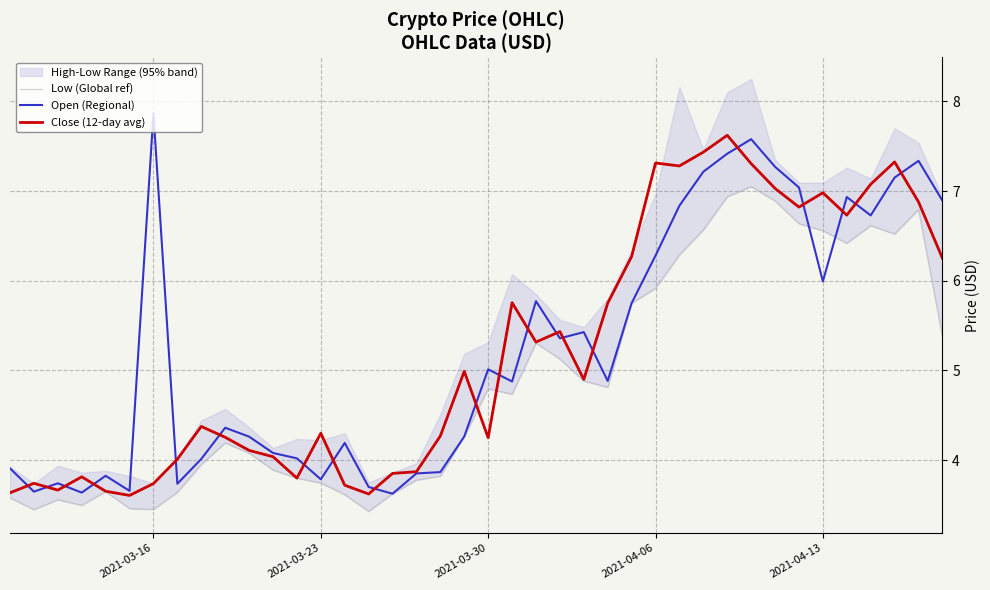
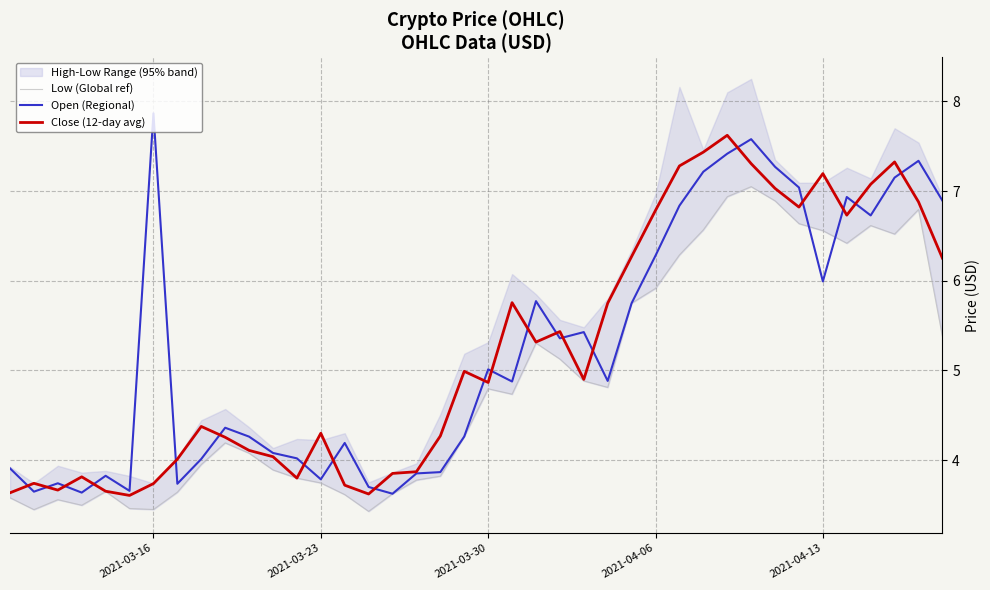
Close (12-day avg), 2021-03-30: 4.3 -> 4.9
Close (12-day avg), 2021-04-06: 7.3 -> 6.8
Close (12-day avg), 2021-04-13: 7.0 -> 7.2
